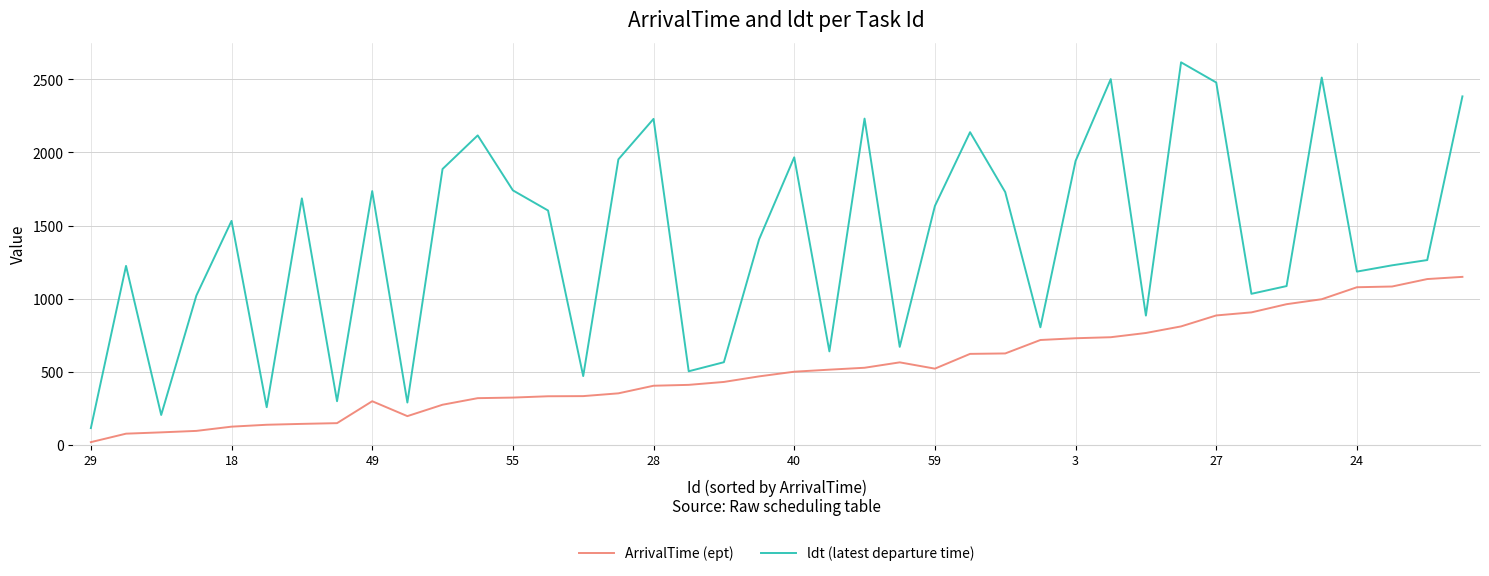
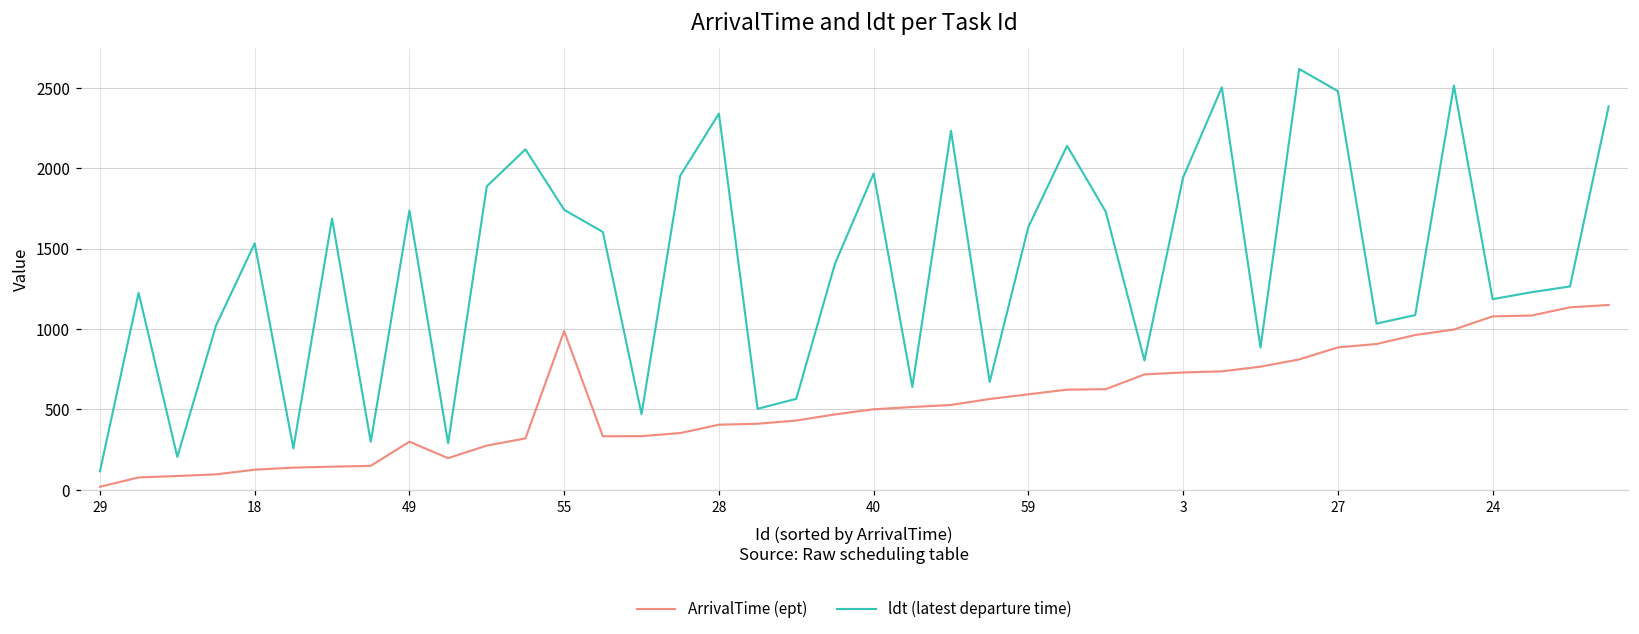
ArrivalTime (ept), 55: 320 -> 990
ldt (latest departure time), 28: 2230 -> 2340
ArrivalTime (ept), 59: 520 -> 590
